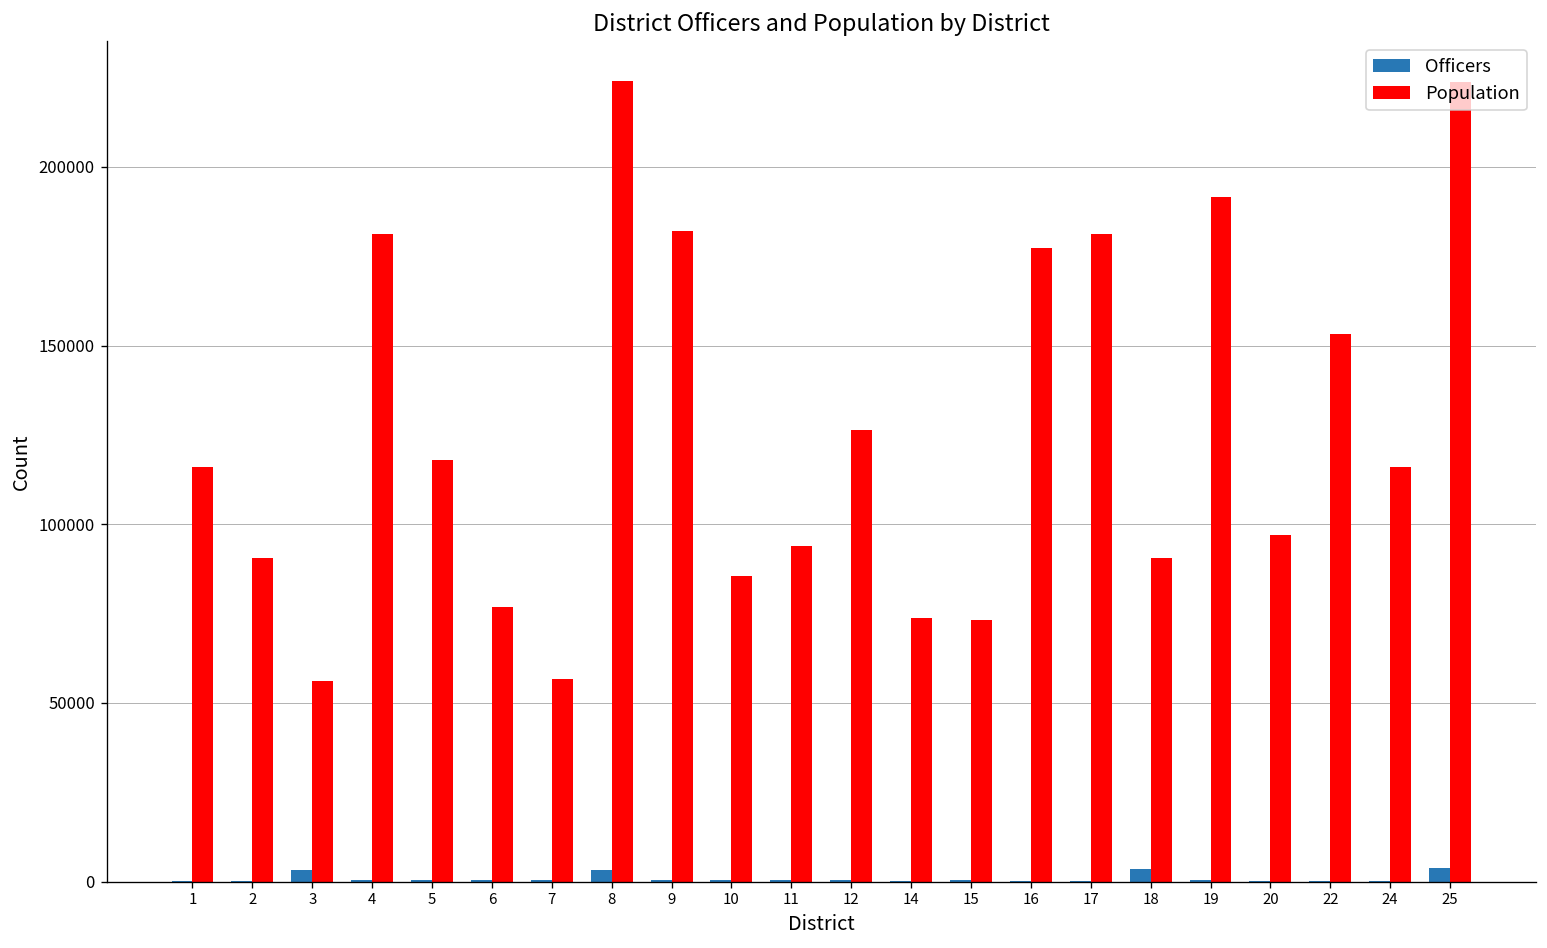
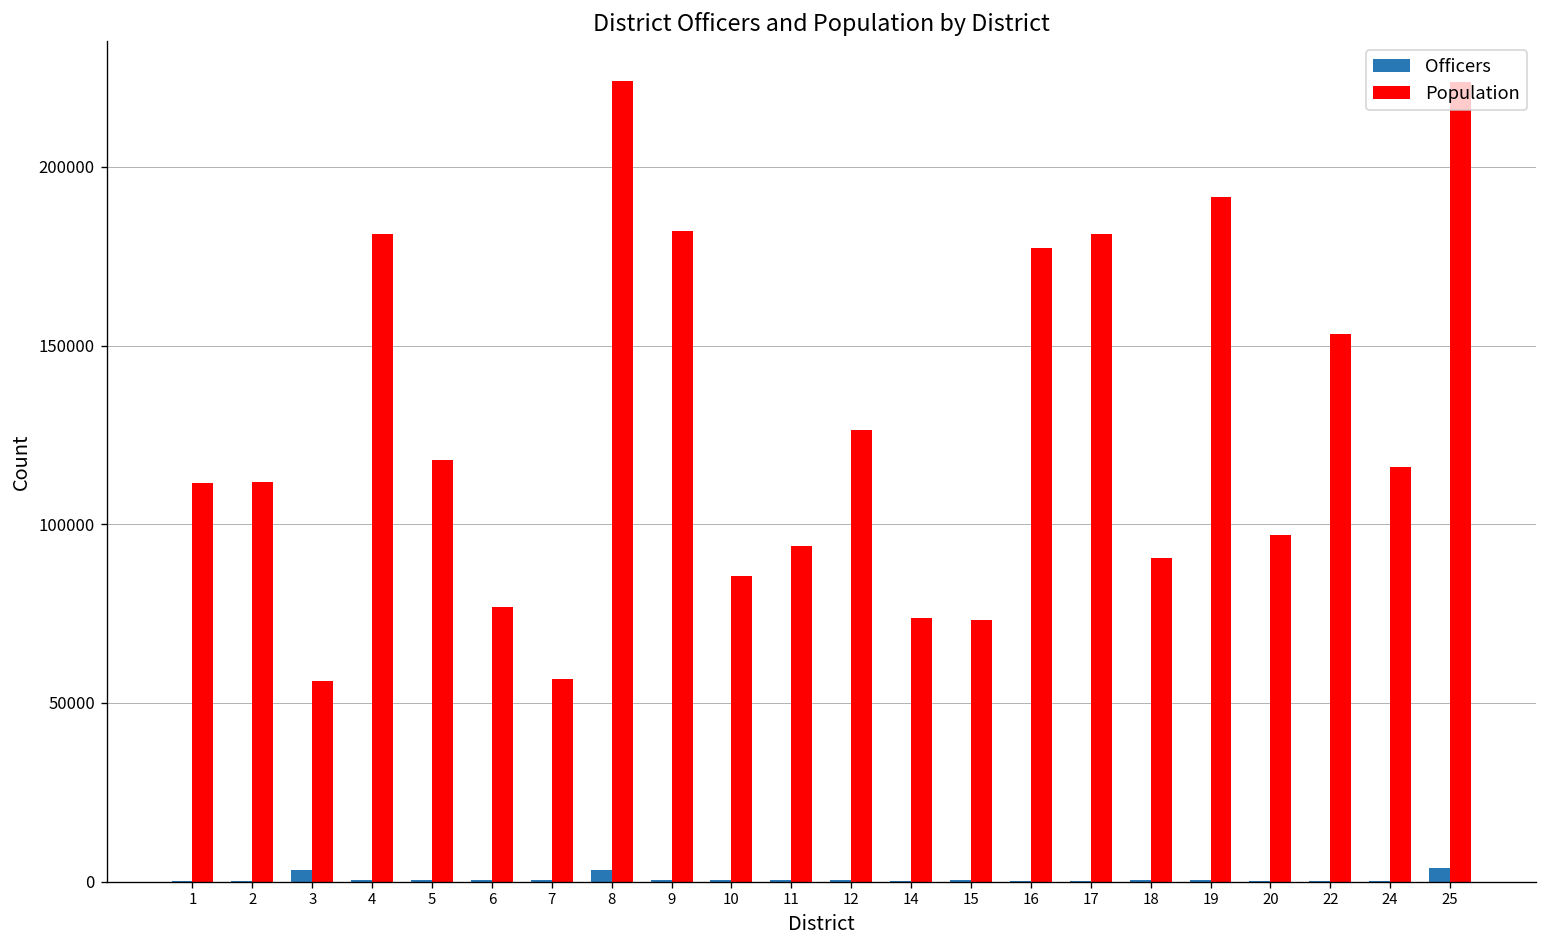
Population, 1: 116000 -> 112000
Population, 2: 91000 -> 112000
Officers, 18: 4000 -> 0
